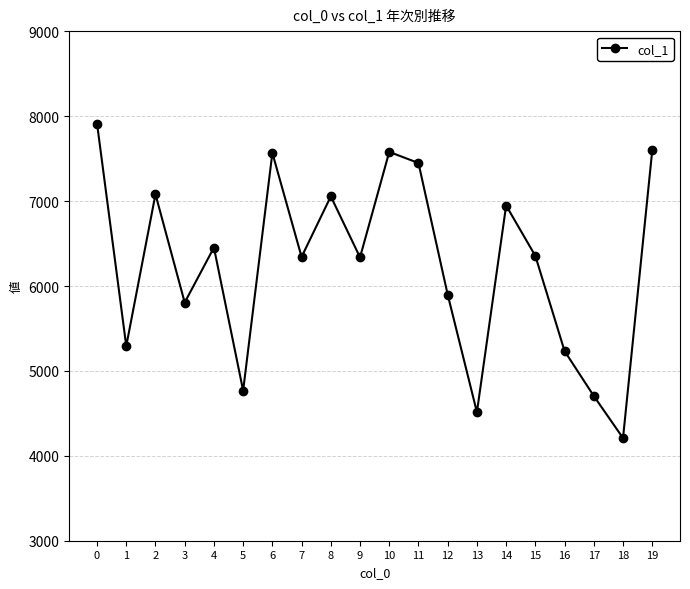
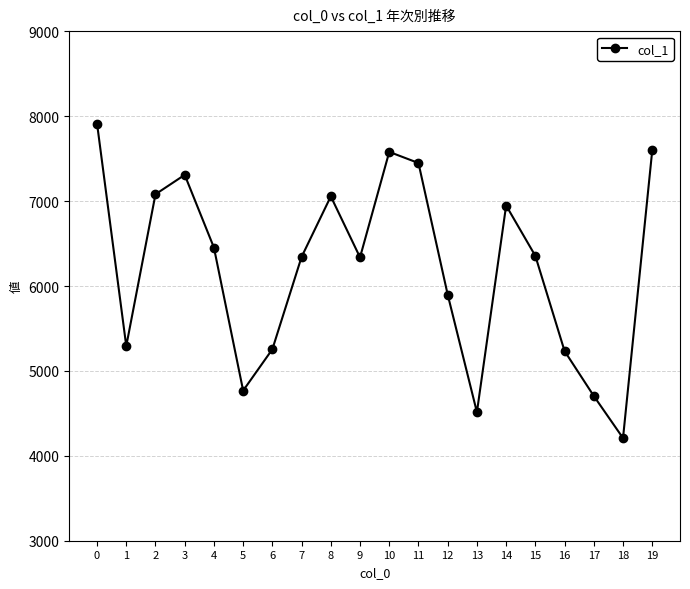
3: 5800 -> 7300
6: 7600 -> 5300
